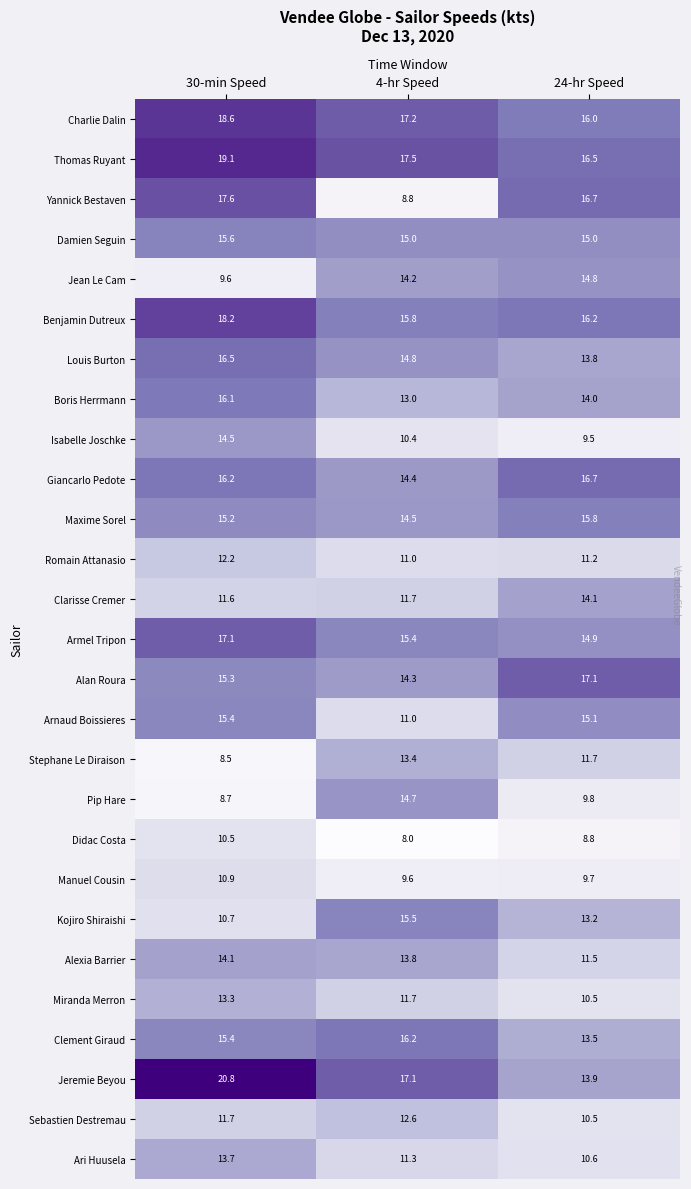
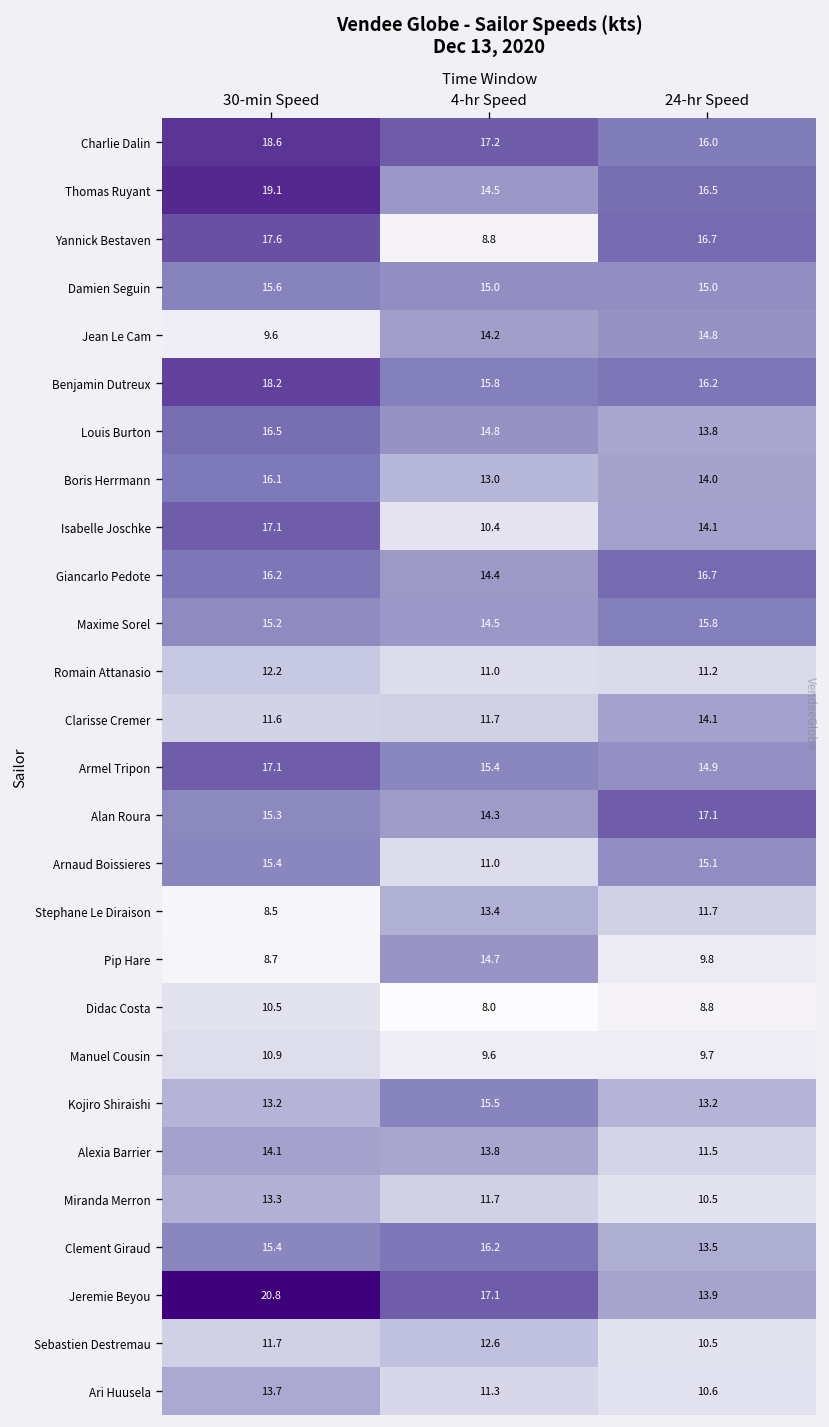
Thomas Ruyant, 4-hr Speed: 17.5 -> 14.5
Isabelle Joschke, 30-min Speed: 14.5 -> 17.1
Isabelle Joschke, 24-hr Speed: 9.5 -> 14.1
Kojiro Shiraishi, 30-min Speed: 10.7 -> 13.2
